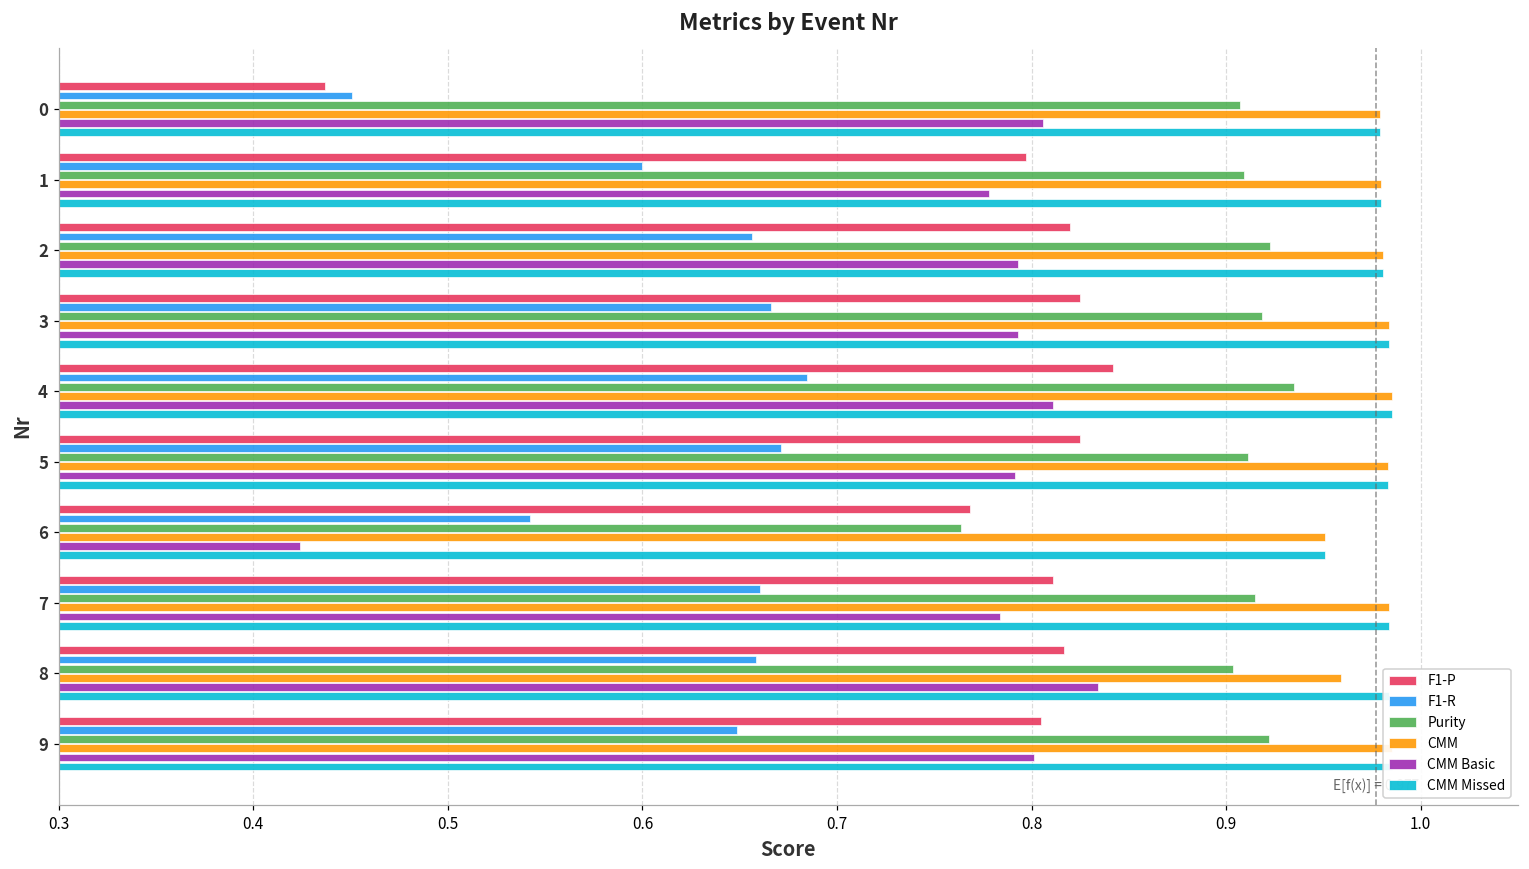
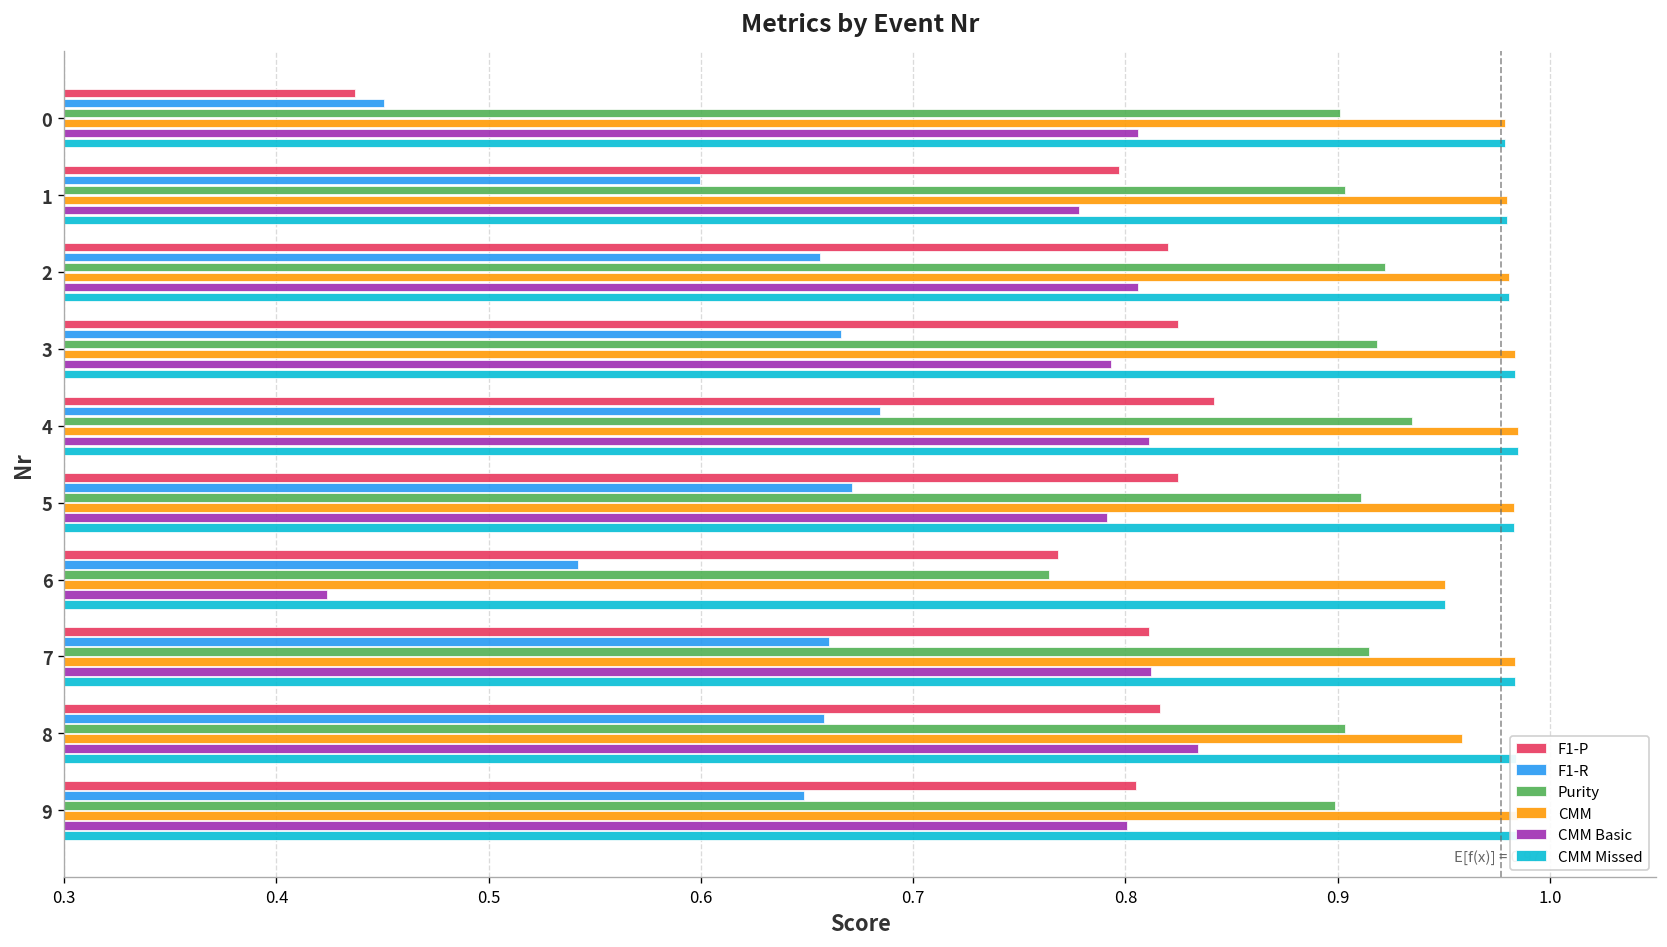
Purity, 0: 0.907 -> 0.901
Purity, 1: 0.909 -> 0.904
CMM Basic, 2: 0.793 -> 0.806
CMM Basic, 7: 0.784 -> 0.812
Purity, 9: 0.922 -> 0.899
